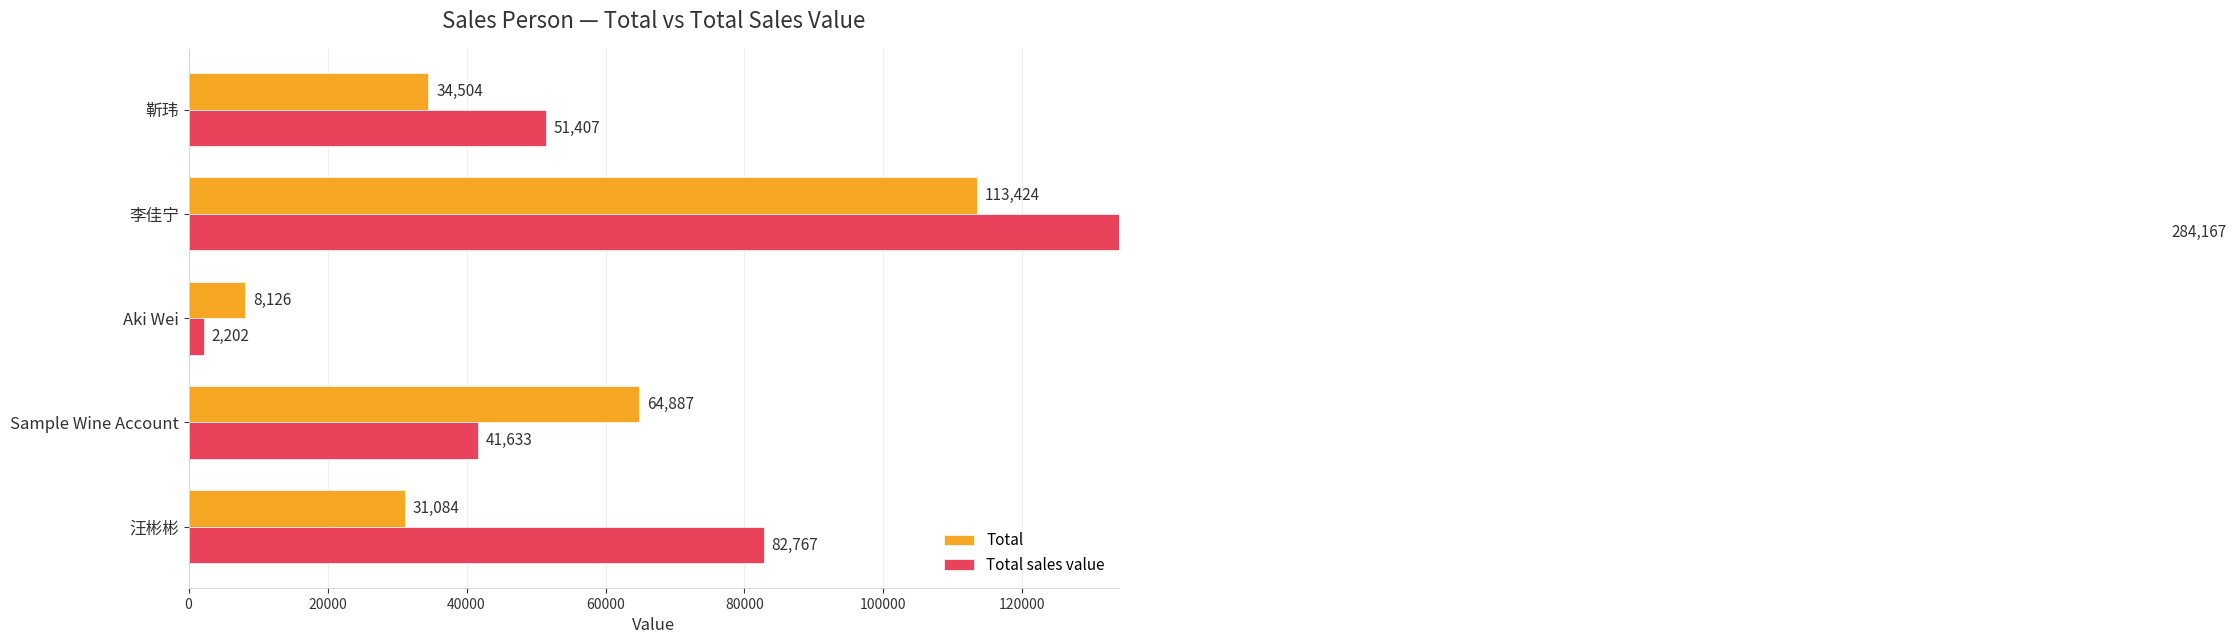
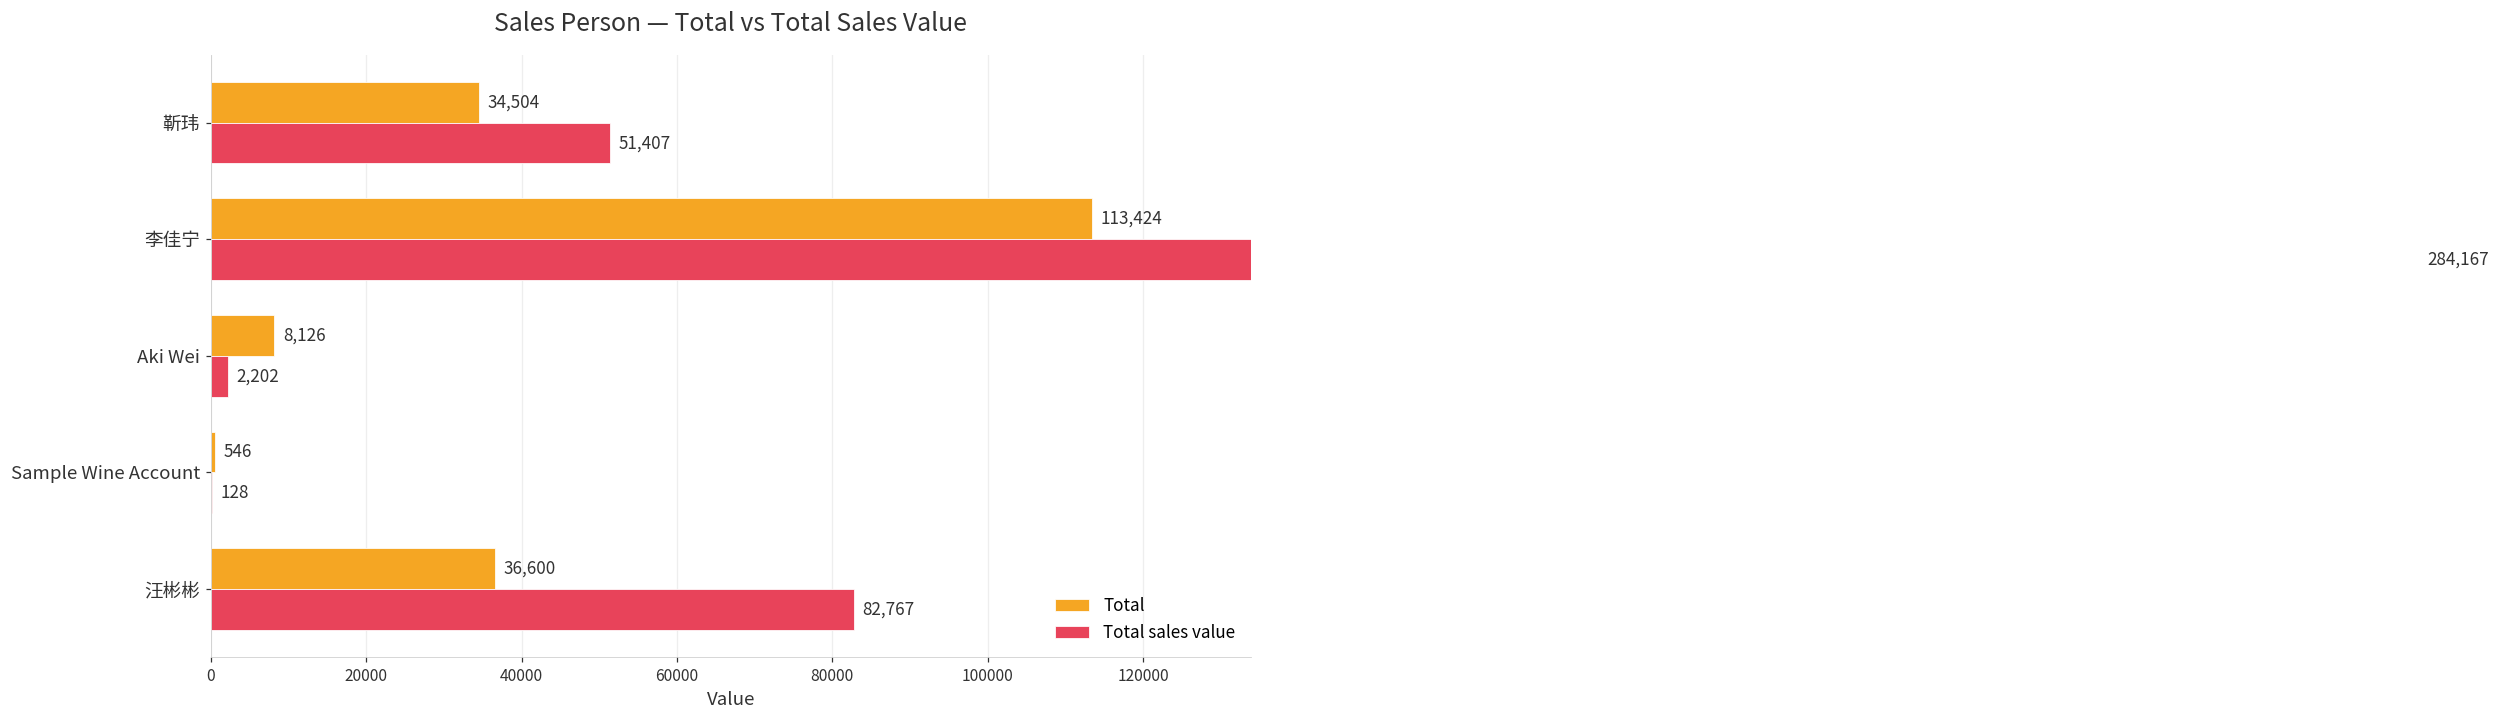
Total, Sample Wine Account: 64,887 -> 546
Total sales value, Sample Wine Account: 41,633 -> 128
Total, 汪彬彬: 31,084 -> 36,600
